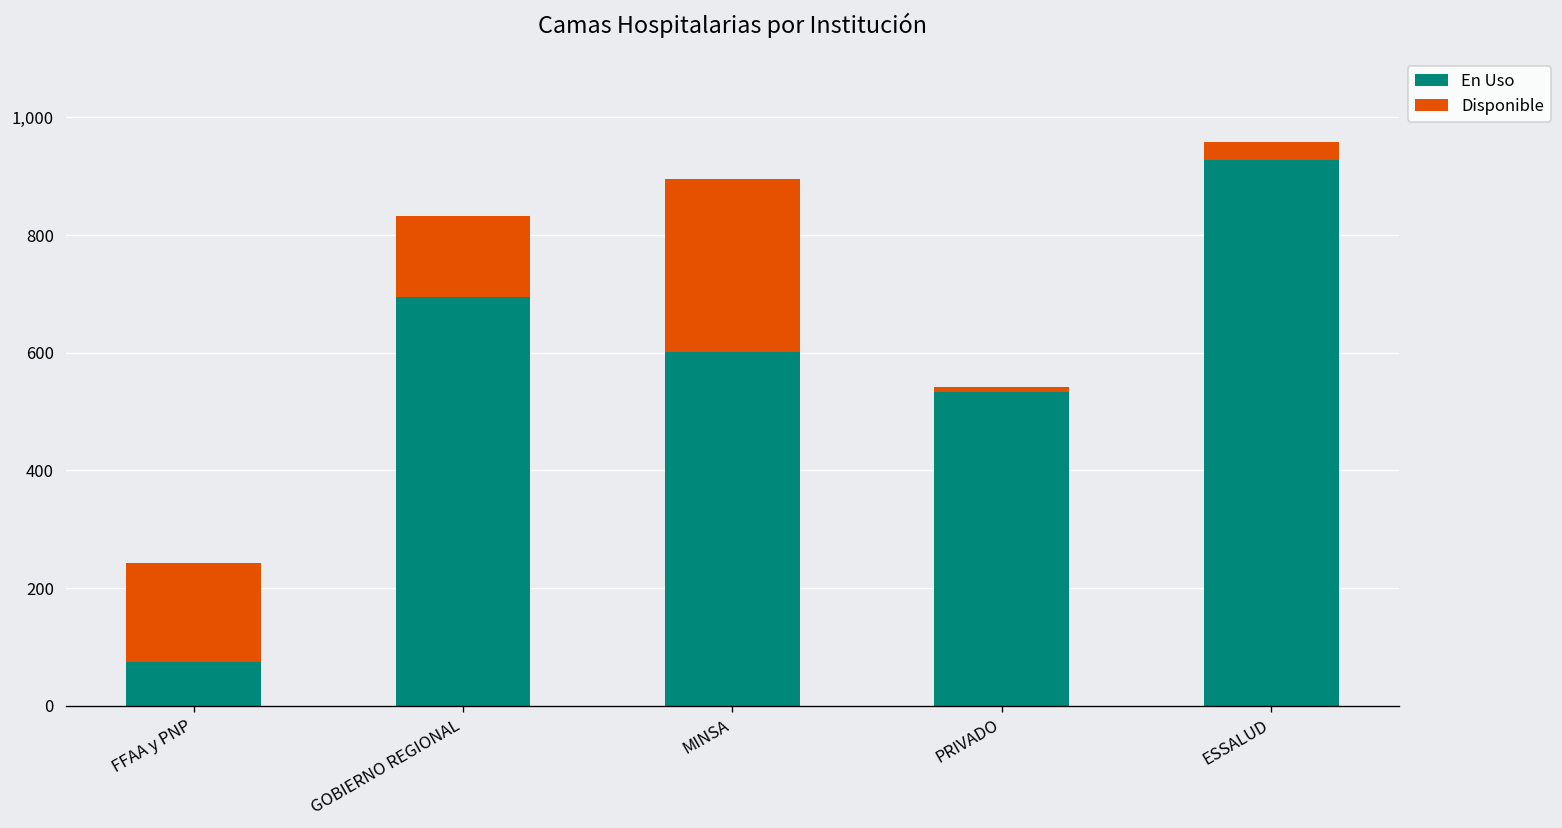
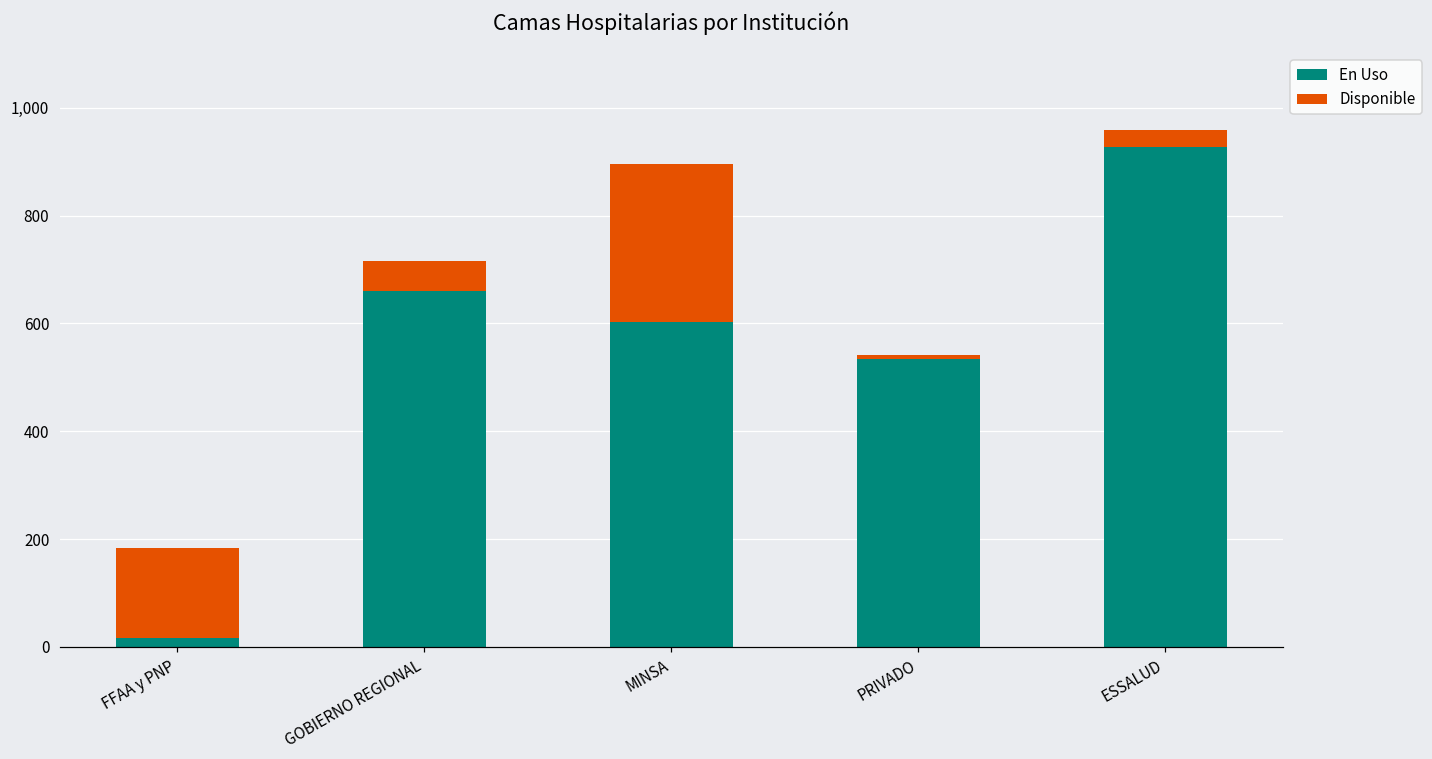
En Uso, FFAA y PNP: 70 -> 20
En Uso, GOBIERNO REGIONAL: 700 -> 660
Disponible, GOBIERNO REGIONAL: 140 -> 60
